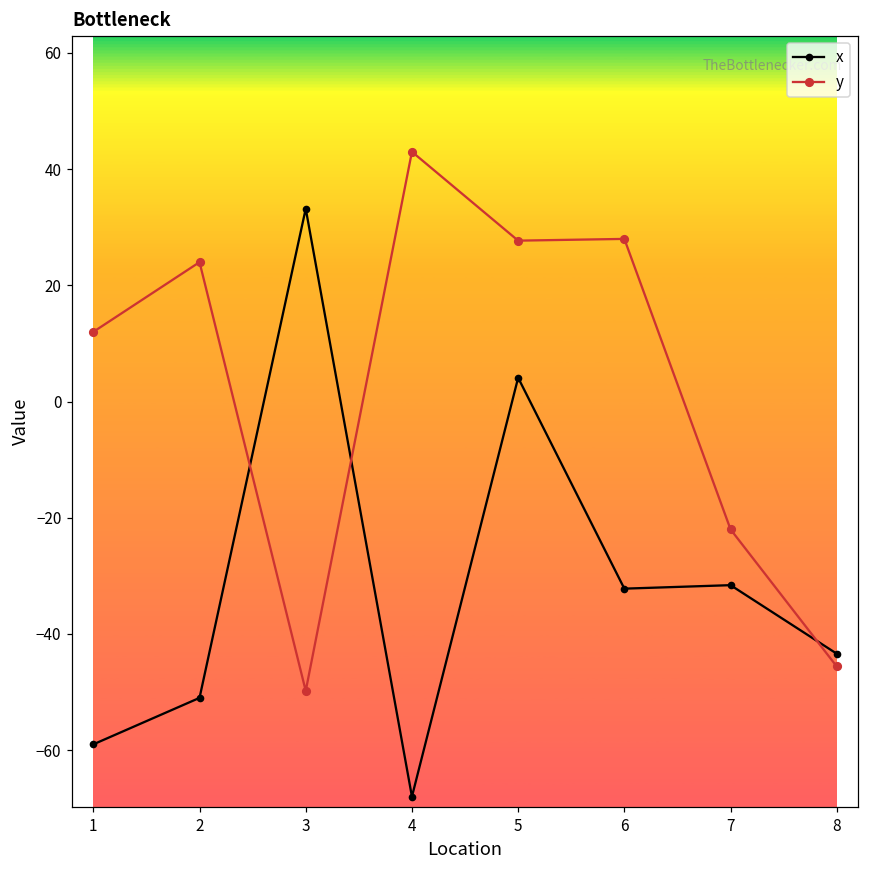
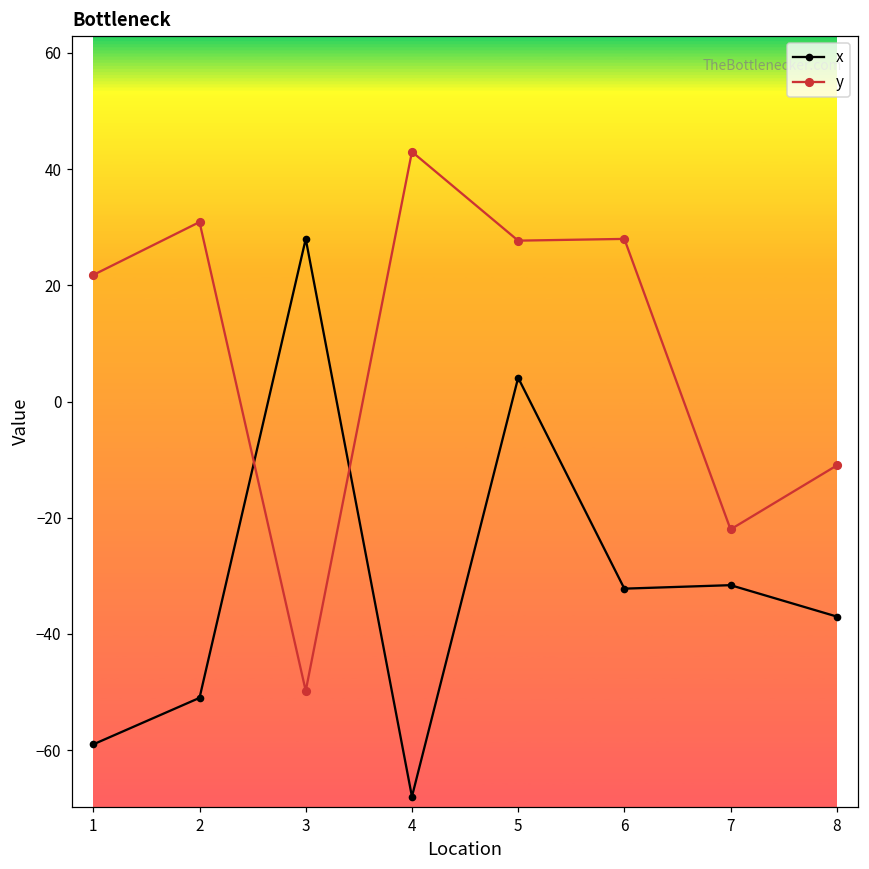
y, 1: 12 -> 22
y, 2: 24 -> 31
x, 3: 33 -> 28
x, 8: -43 -> -37
y, 8: -46 -> -11
